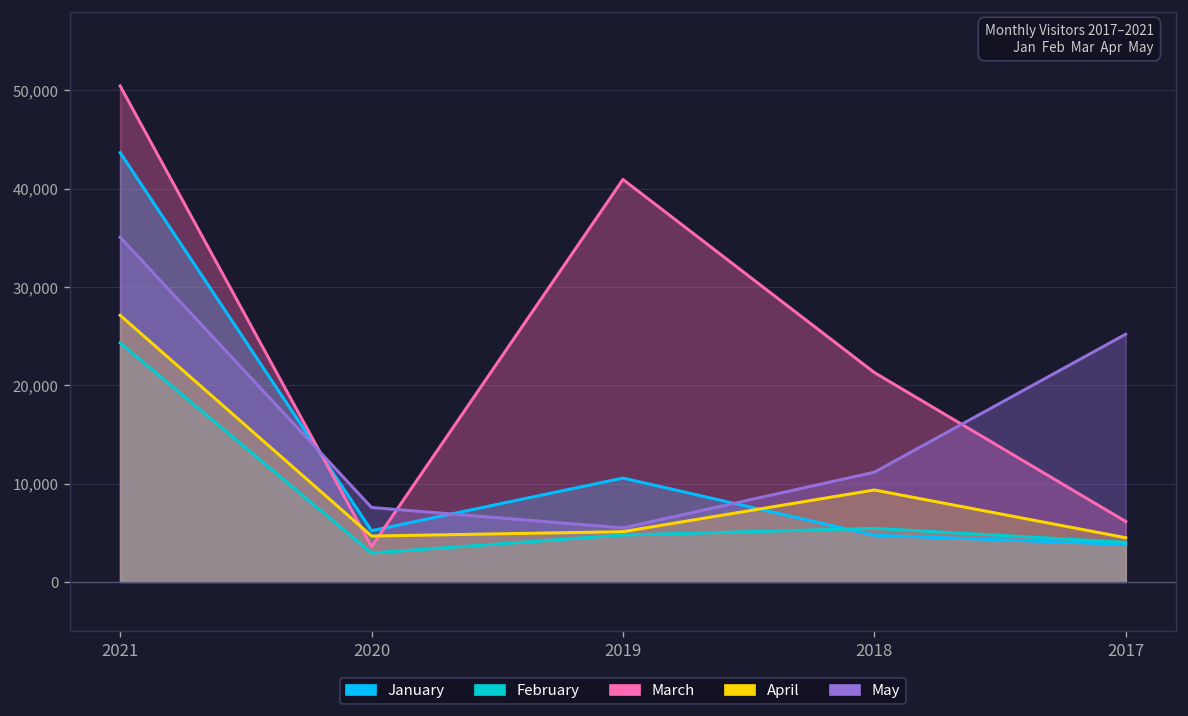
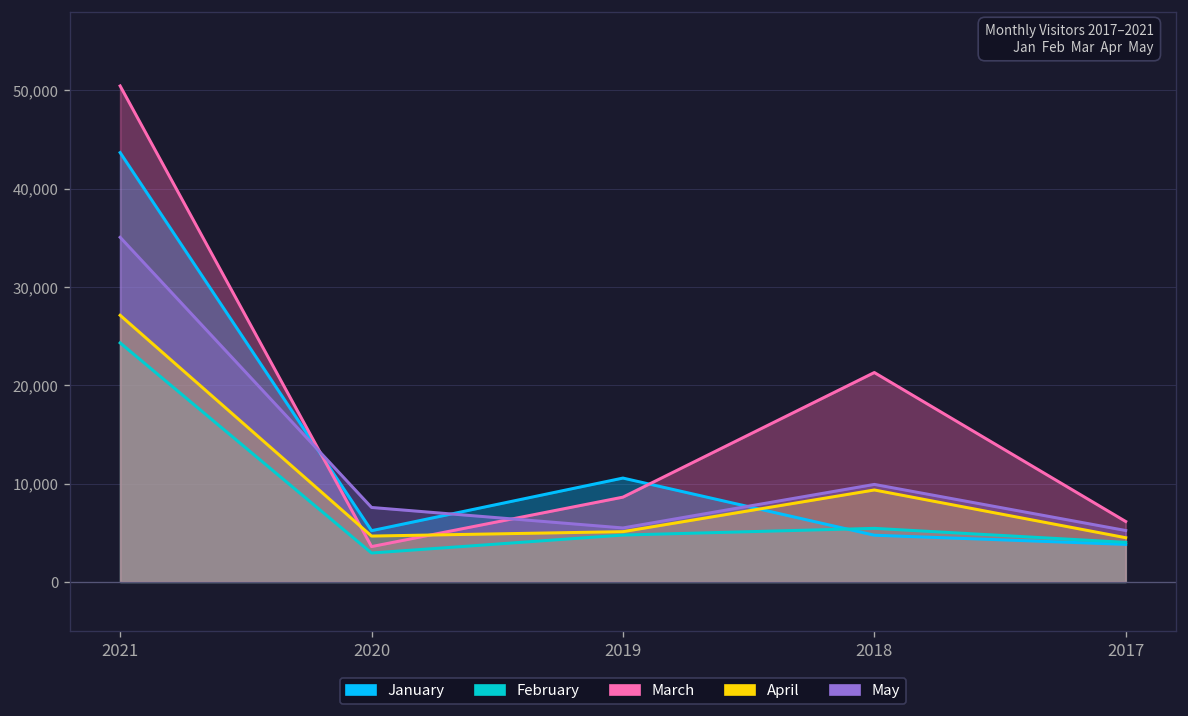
March, 2019: 41,000 -> 9,000
May, 2018: 11,000 -> 10,000
May, 2017: 25,000 -> 5,000
